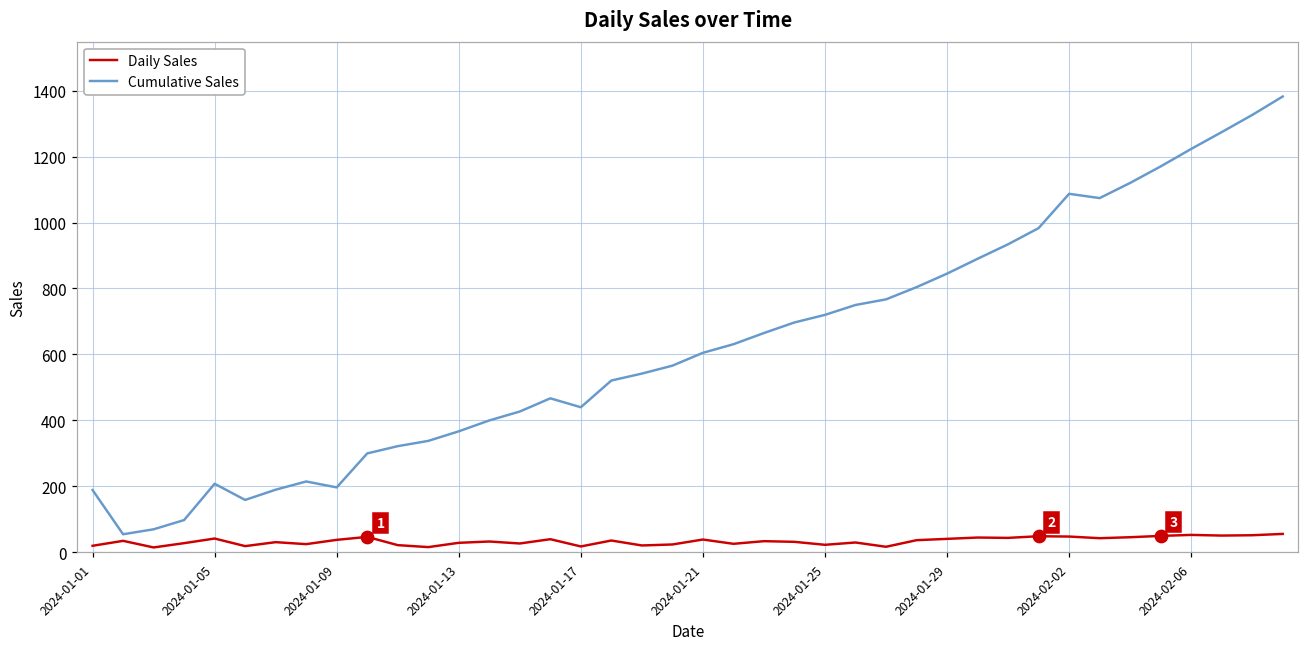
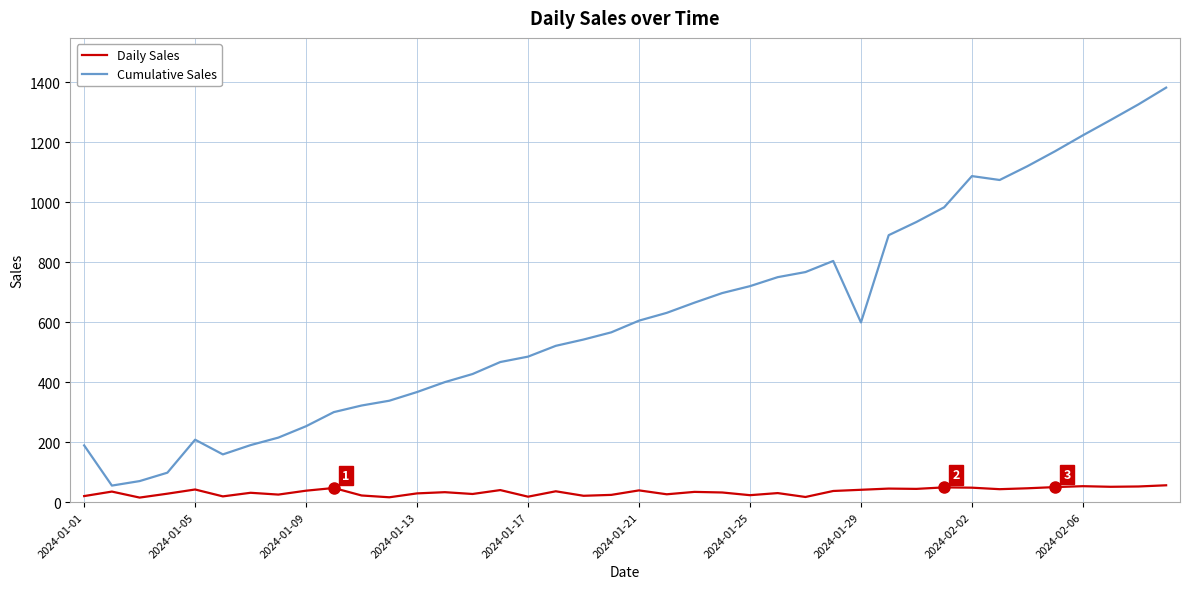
Cumulative Sales, 2024-01-09: 200 -> 250
Cumulative Sales, 2024-01-17: 440 -> 490
Cumulative Sales, 2024-01-29: 850 -> 600
